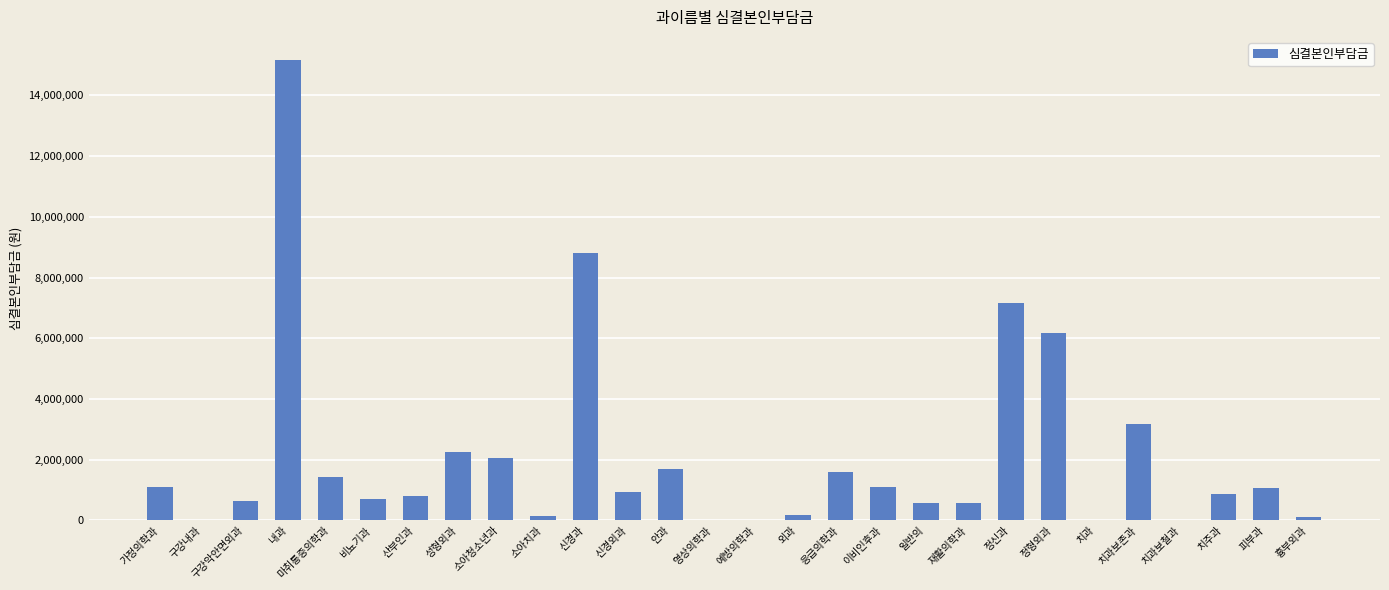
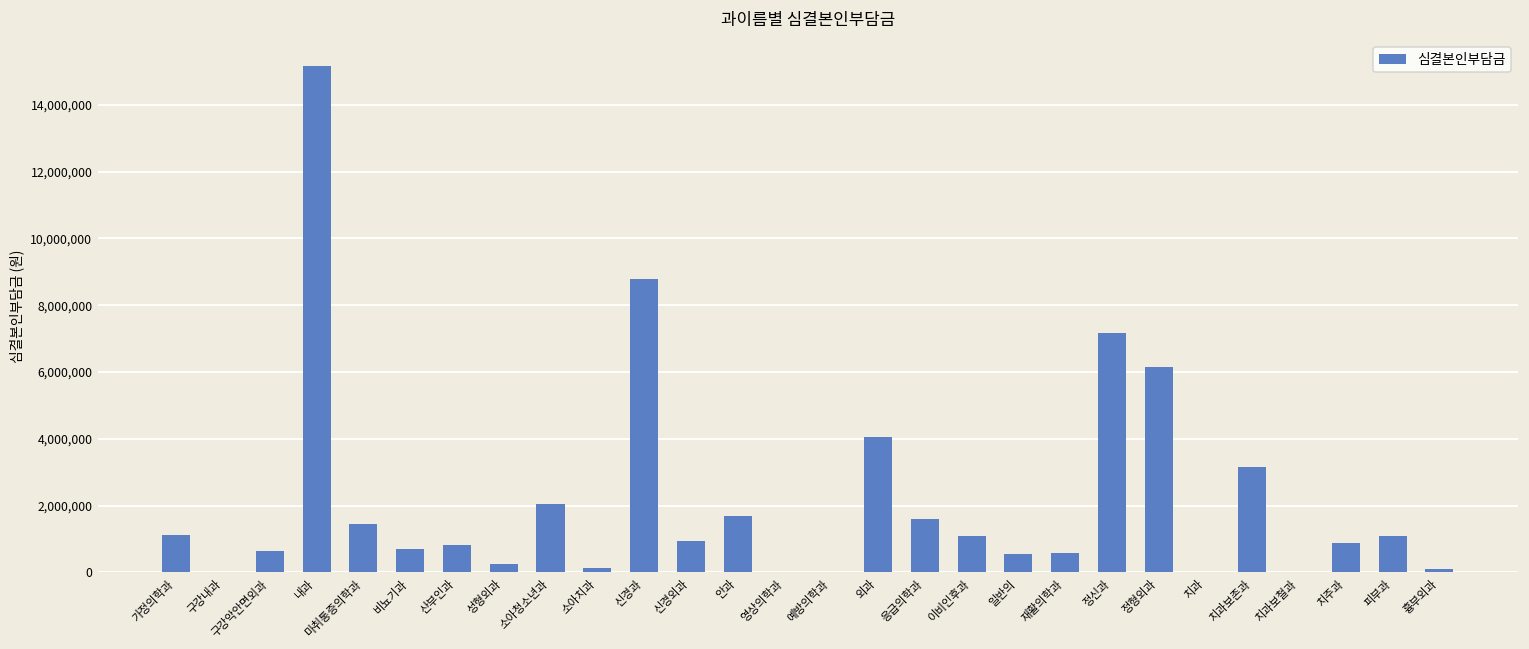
성형외과: 2,300,000 -> 200,000
외과: 200,000 -> 4,000,000
